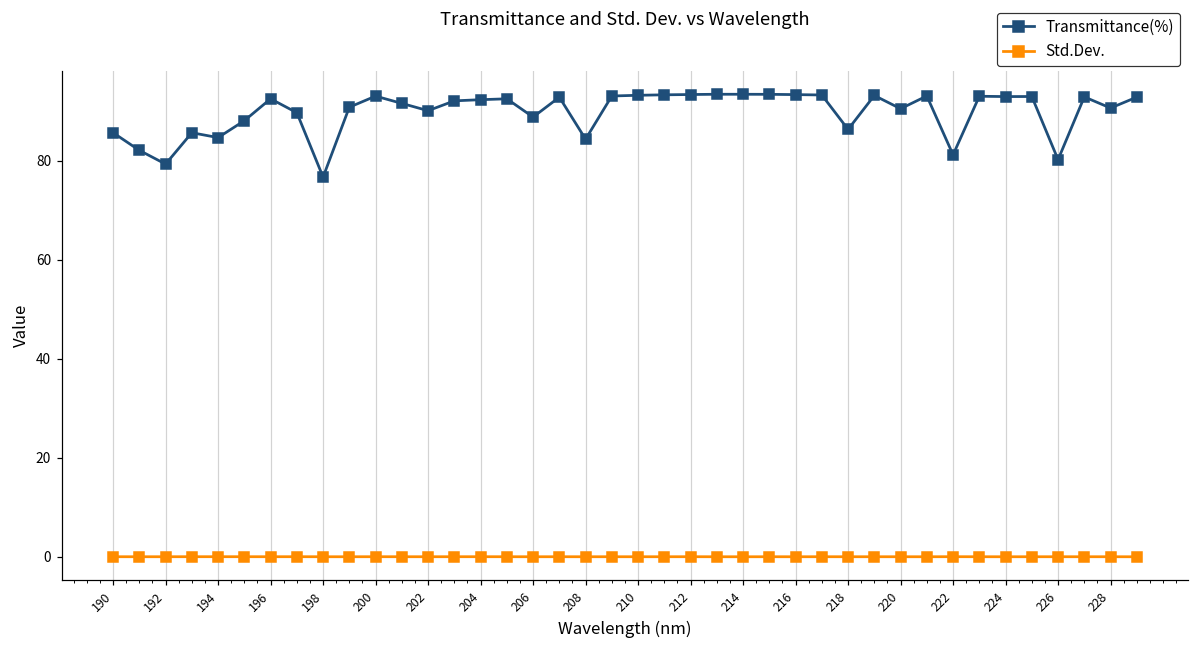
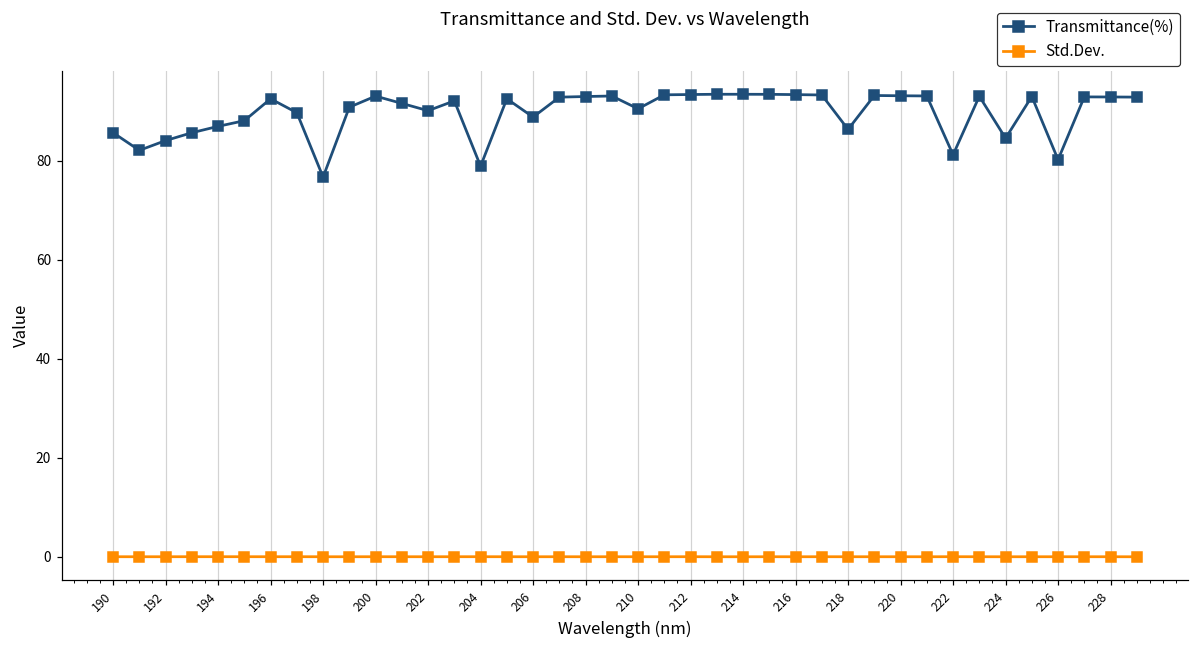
Transmittance(%), 192: 79 -> 84
Transmittance(%), 194: 85 -> 87
Transmittance(%), 204: 92 -> 79
Transmittance(%), 208: 84 -> 93
Transmittance(%), 210: 93 -> 91
Transmittance(%), 220: 91 -> 93
Transmittance(%), 224: 93 -> 85
Transmittance(%), 228: 91 -> 93
